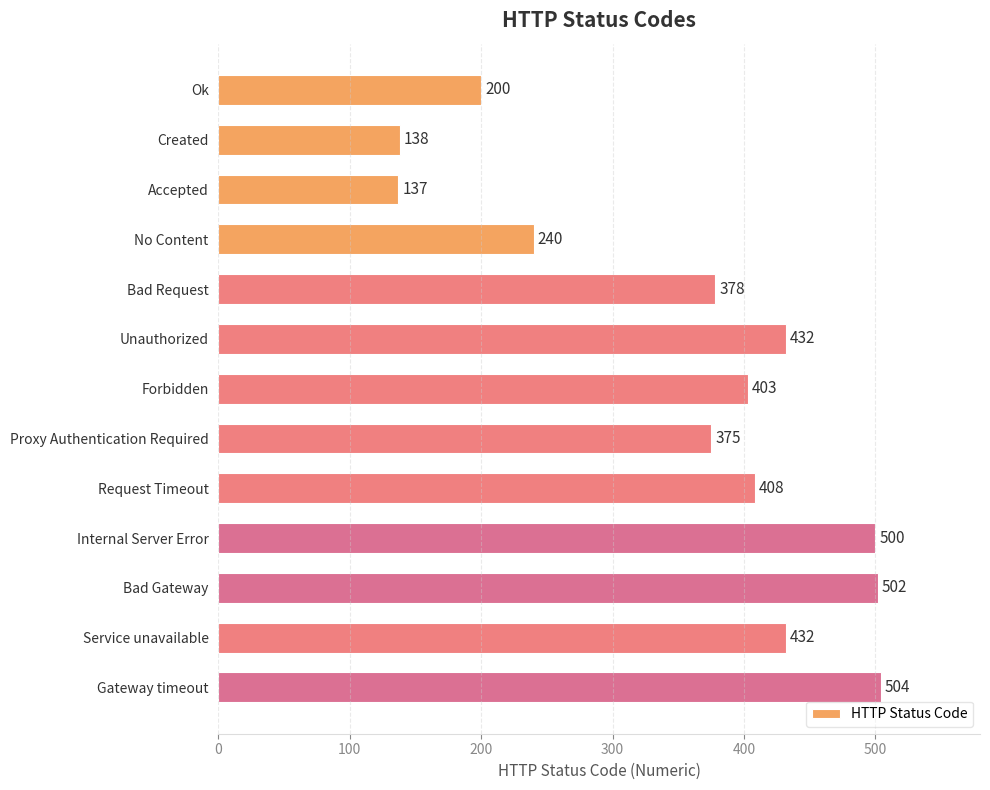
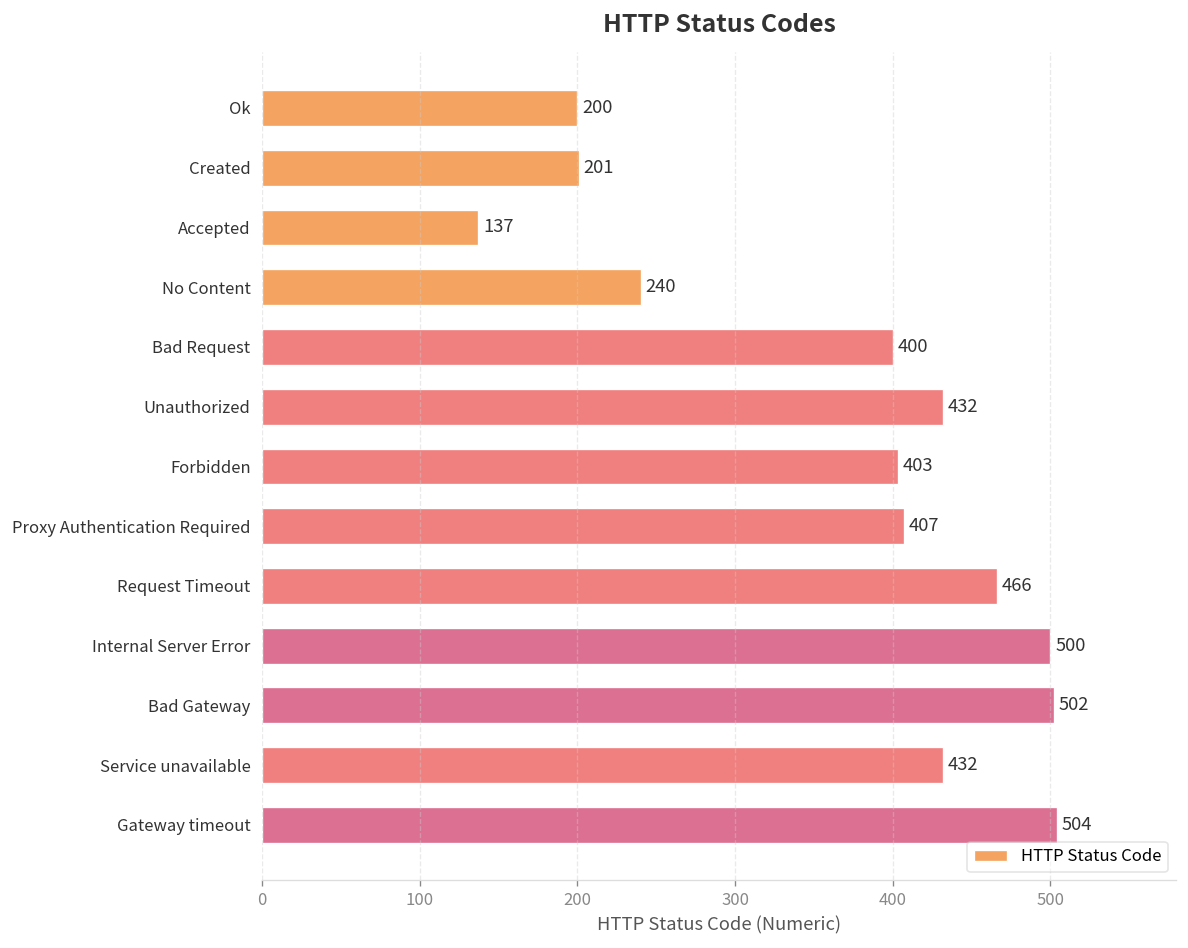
Created: 138 -> 201
Bad Request: 378 -> 400
Proxy Authentication Required: 375 -> 407
Request Timeout: 408 -> 466
